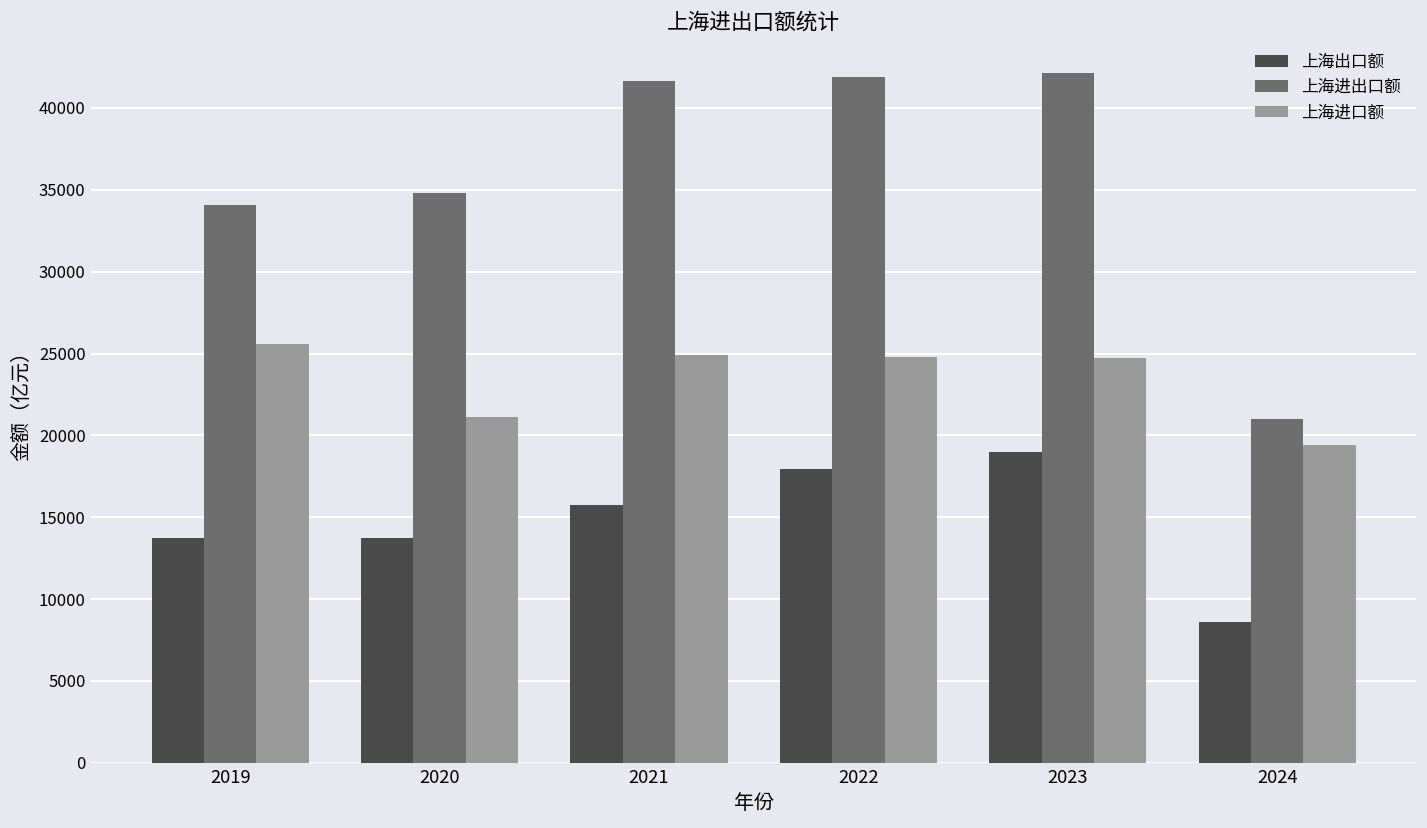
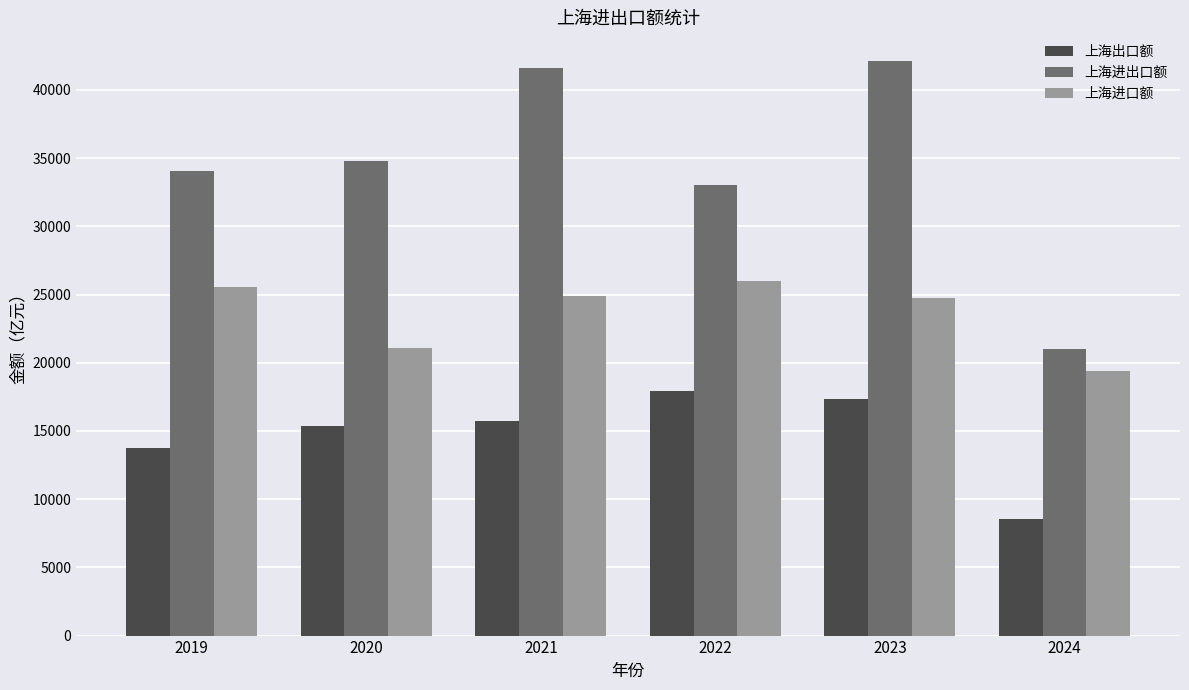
上海出口额, 2020: 13700 -> 15400
上海进出口额, 2022: 41900 -> 33000
上海进口额, 2022: 24800 -> 26000
上海出口额, 2023: 19000 -> 17400
